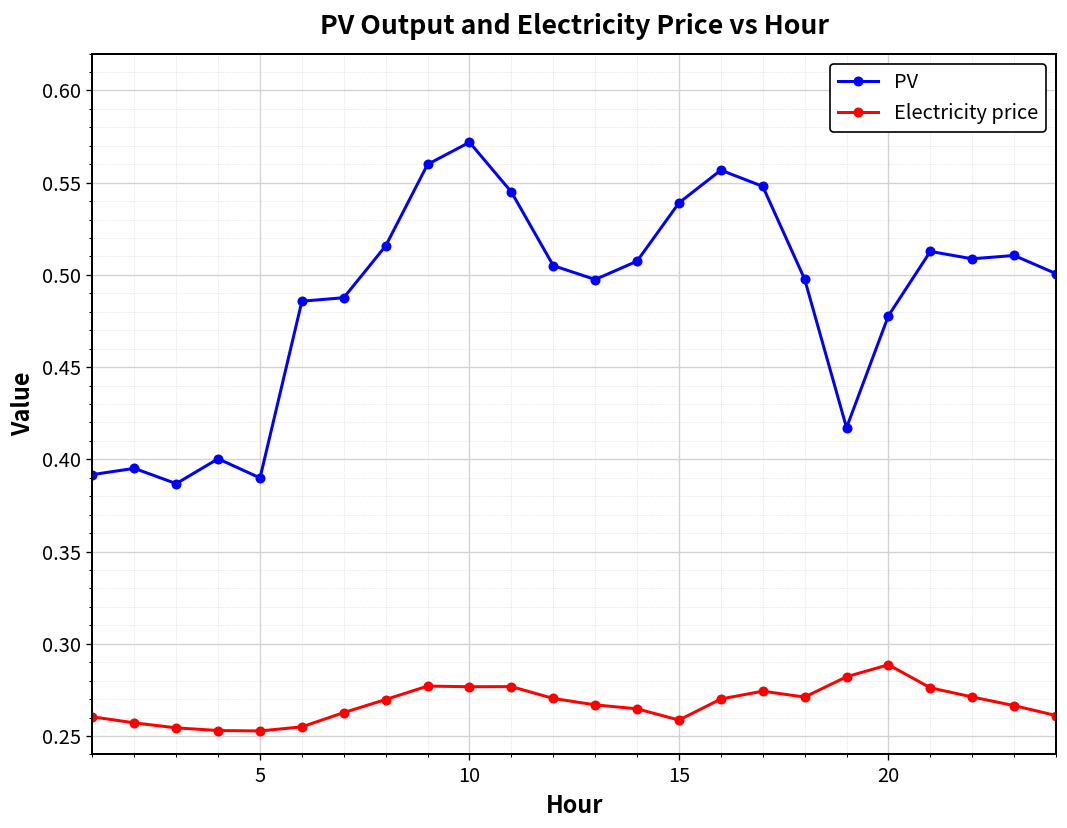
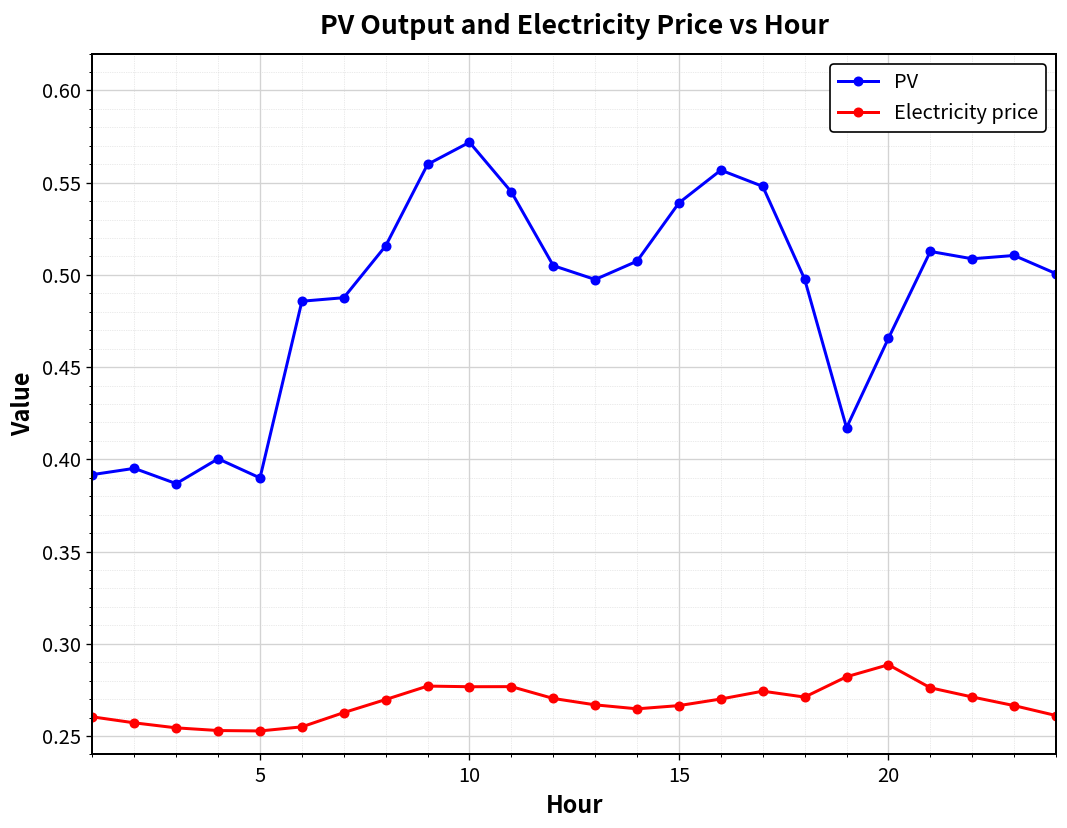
Electricity price, 15: 0.259 -> 0.266
PV, 20: 0.478 -> 0.466
